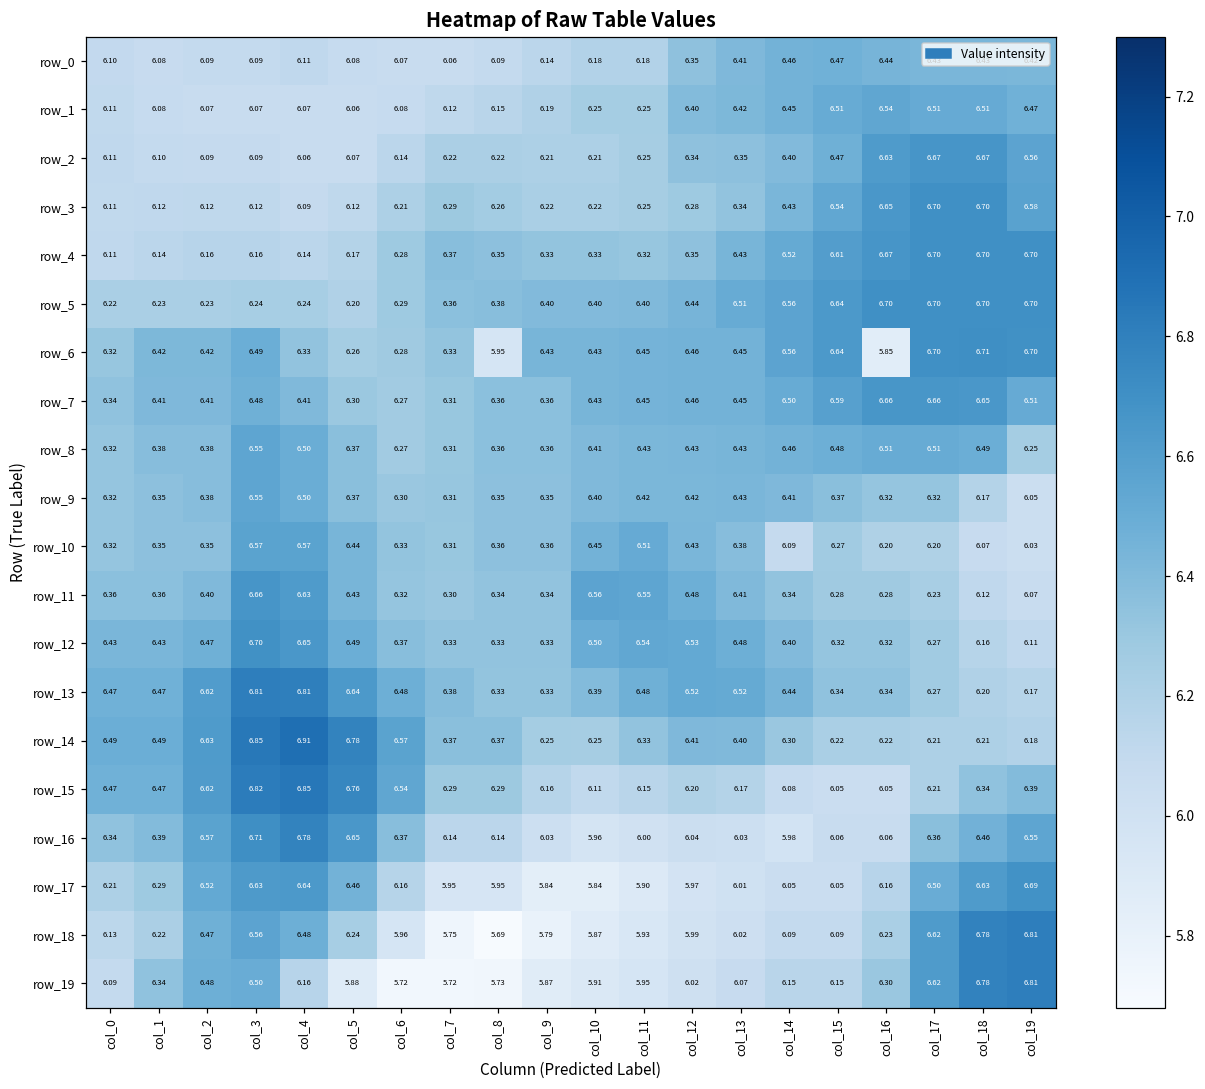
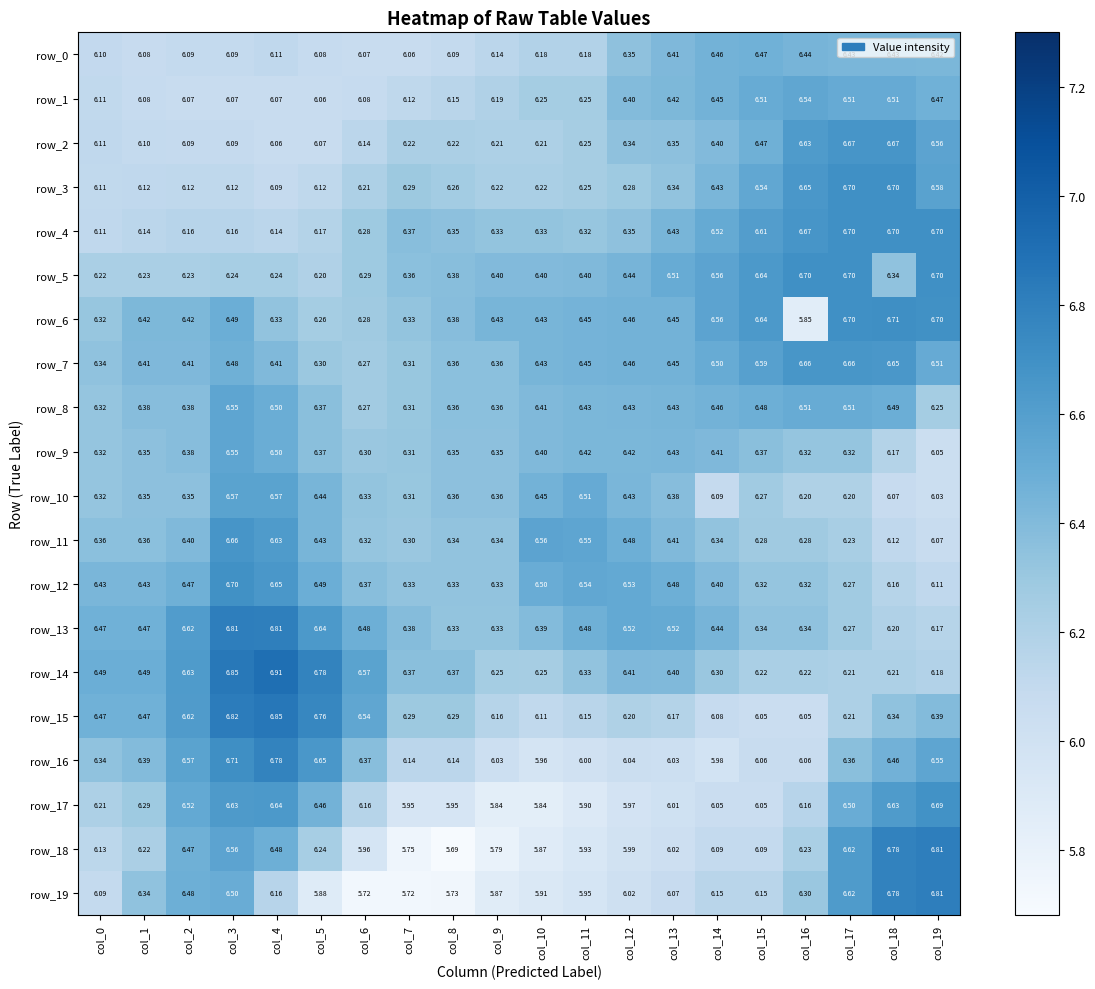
row_5, col_18: 6.70 -> 6.34
row_6, col_8: 5.95 -> 6.38
